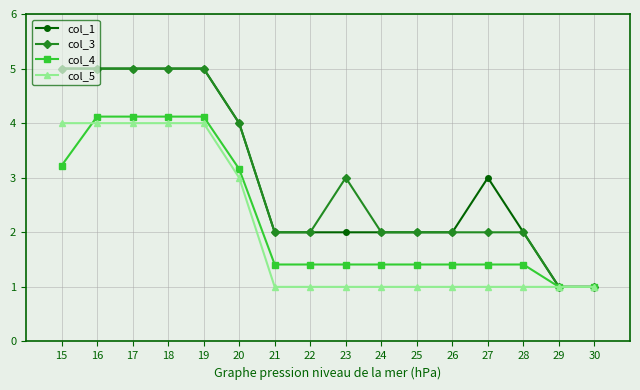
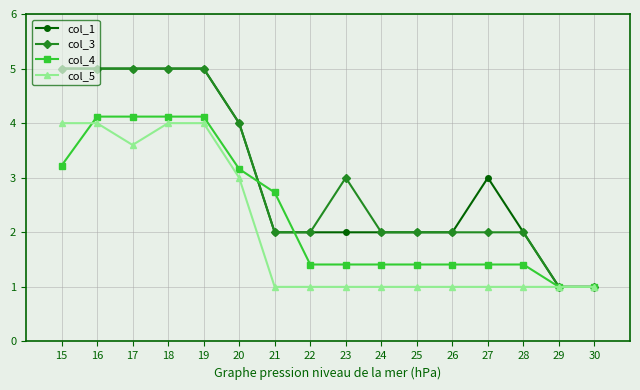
col_5, 17: 4.0 -> 3.6
col_4, 21: 1.4 -> 2.7
